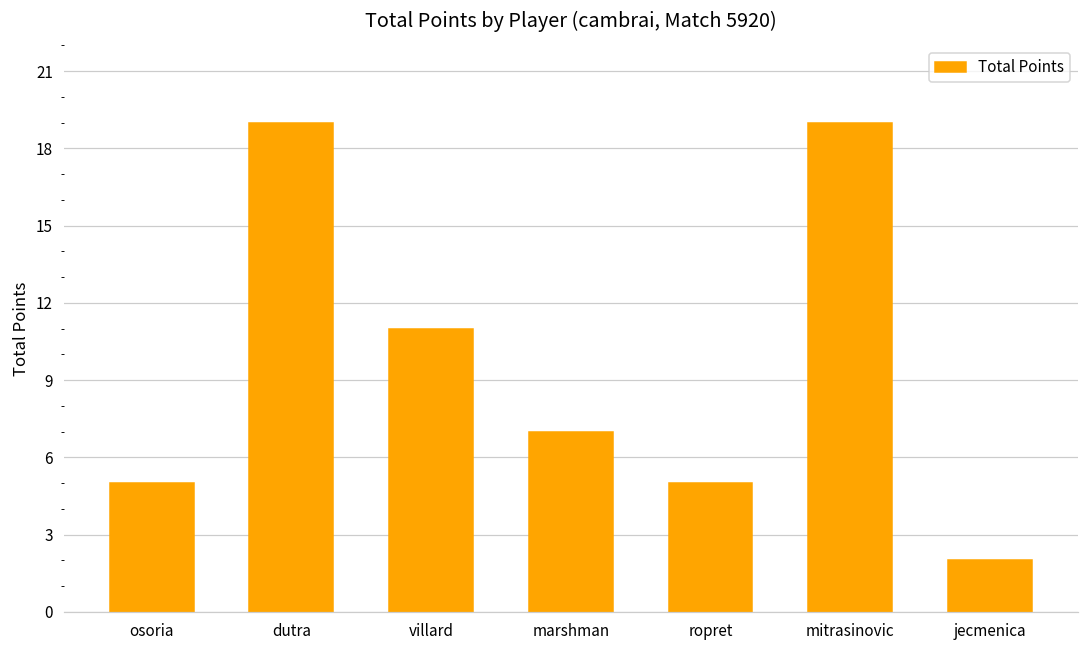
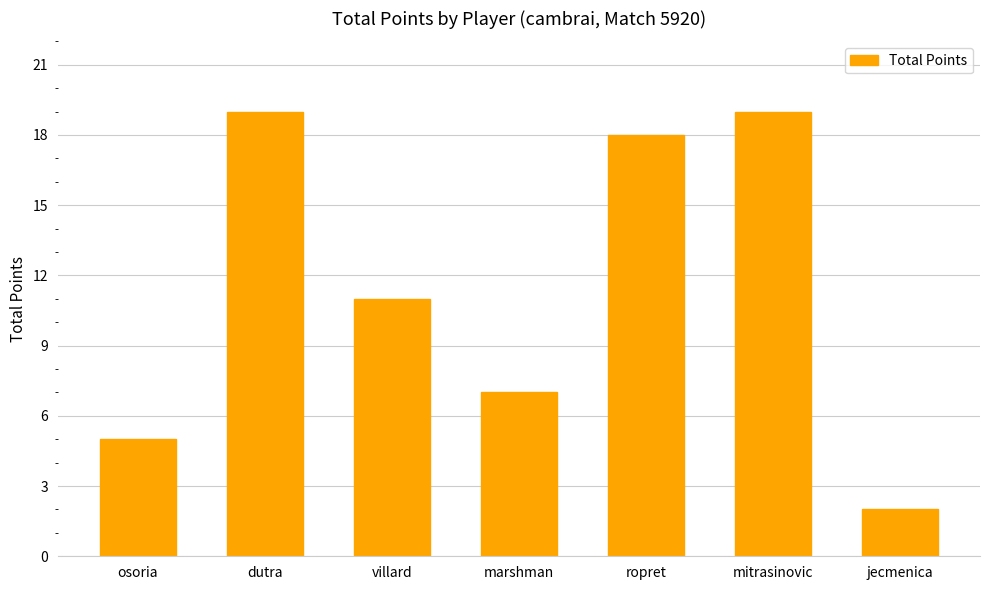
ropret: 5 -> 18
